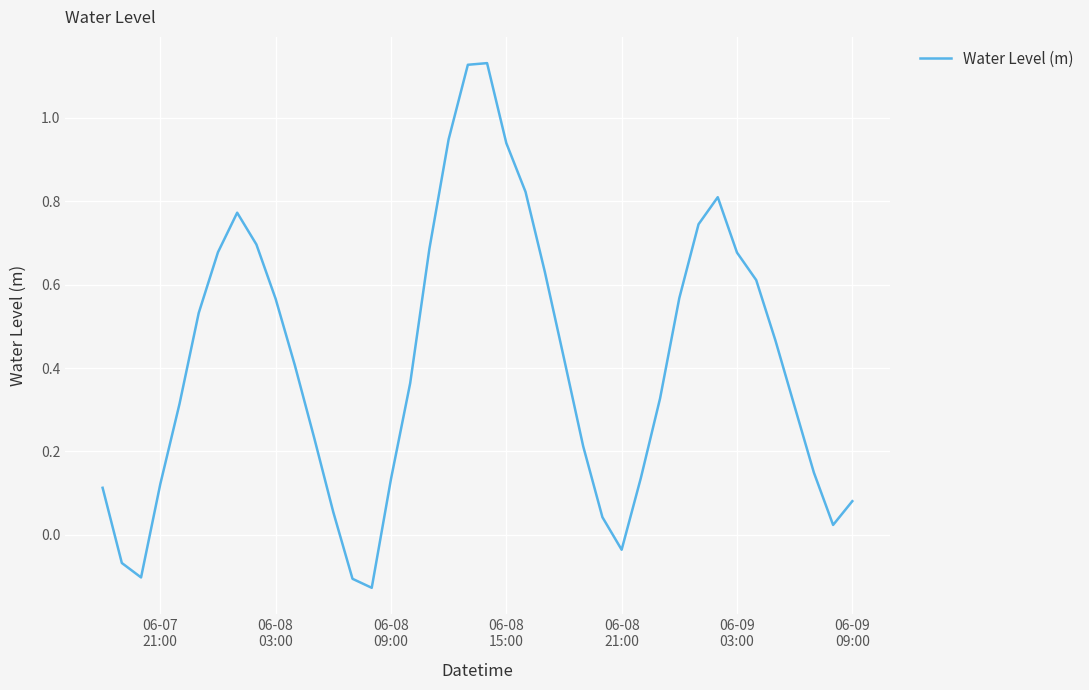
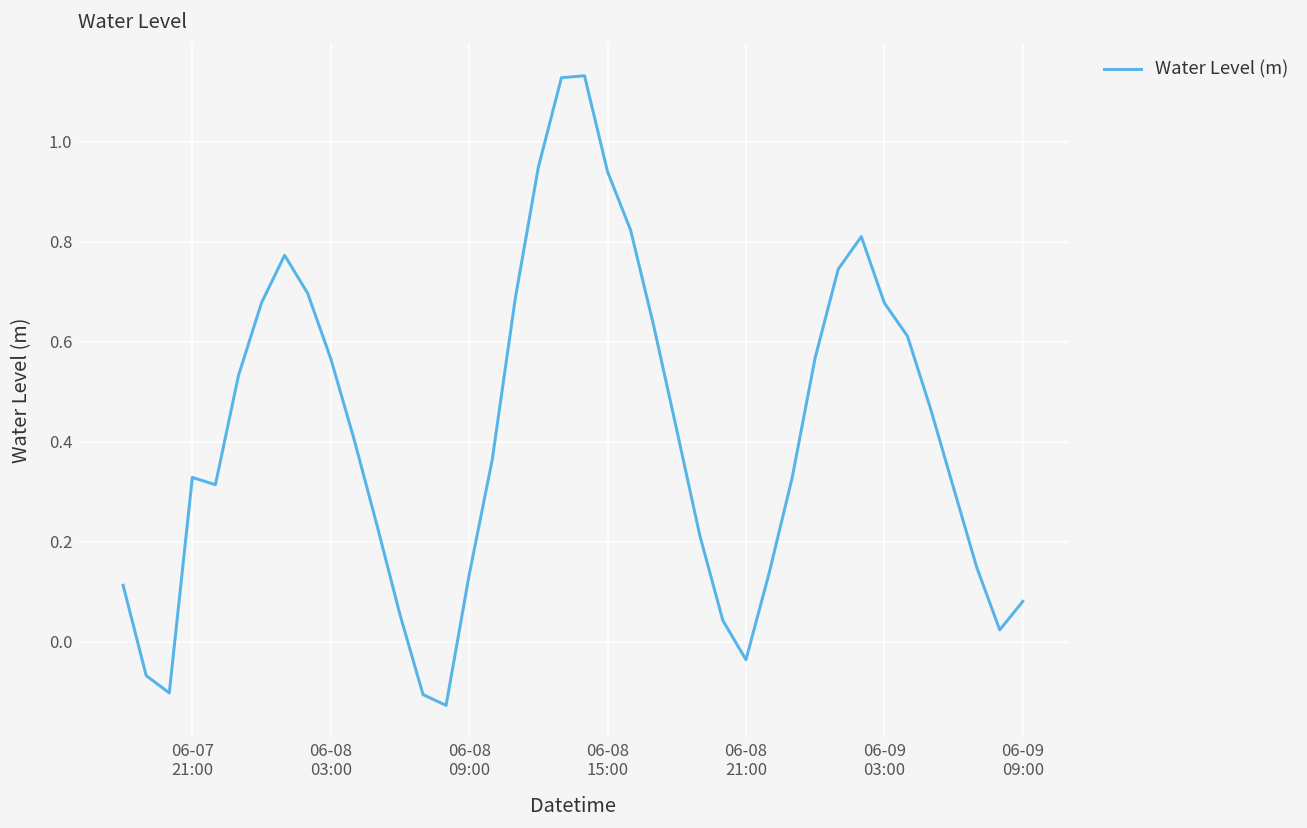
06-07 21:00: 0.12 -> 0.33
